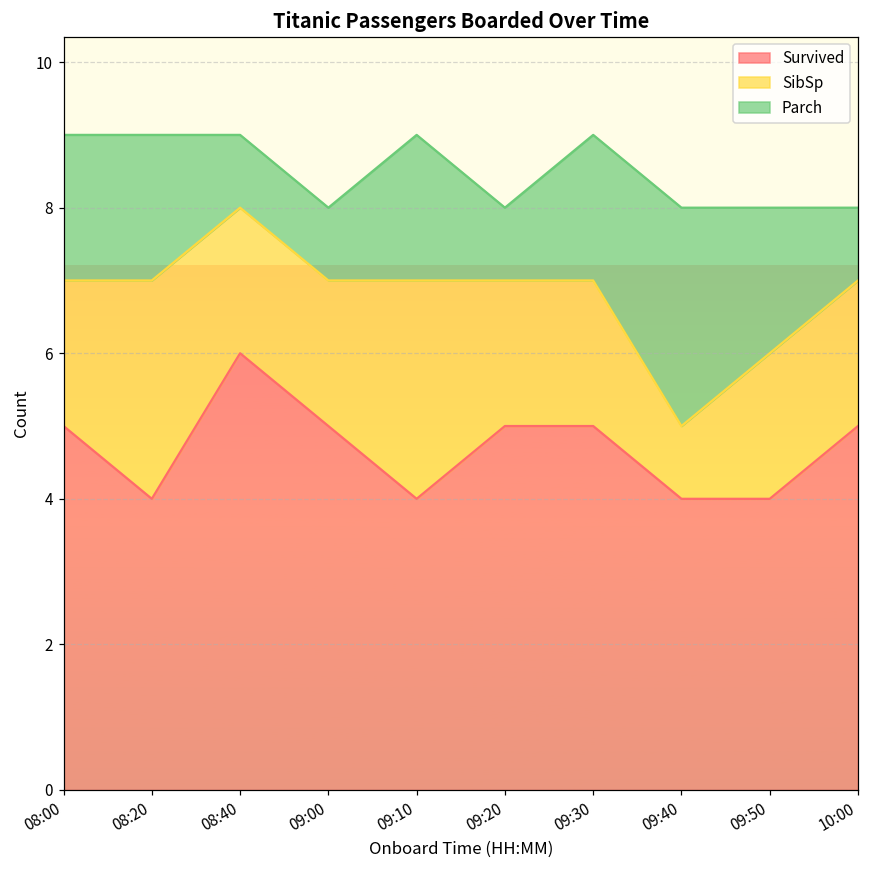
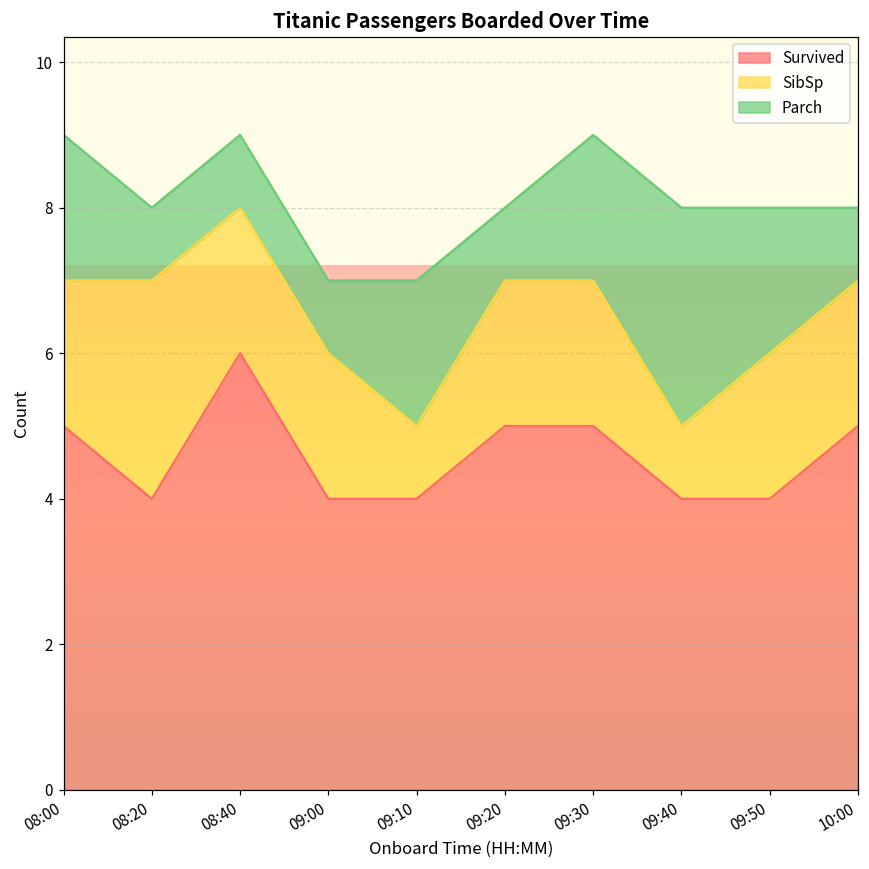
Parch, 08:20: 2 -> 1
Survived, 09:00: 5 -> 4
SibSp, 09:10: 3 -> 1
